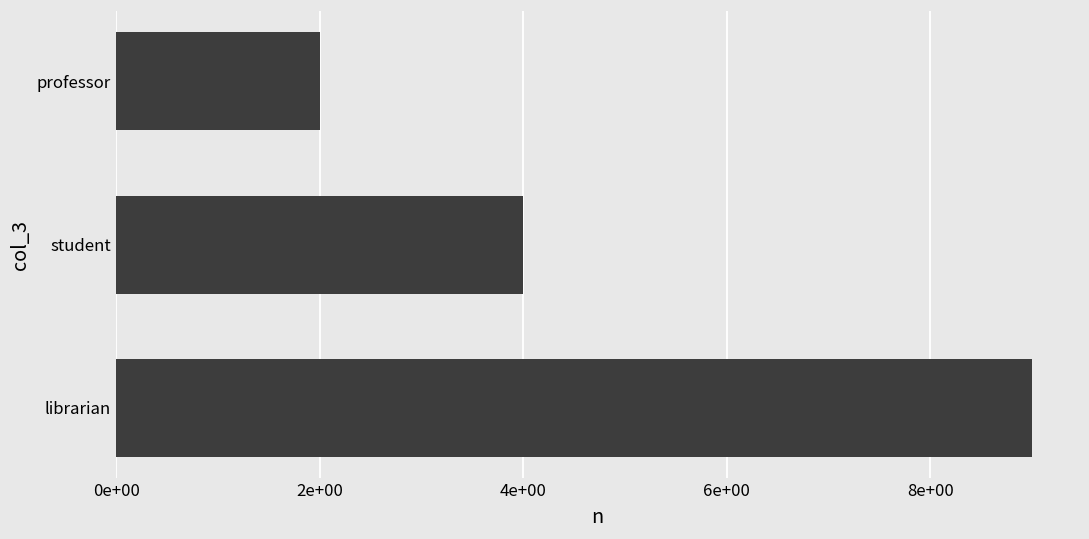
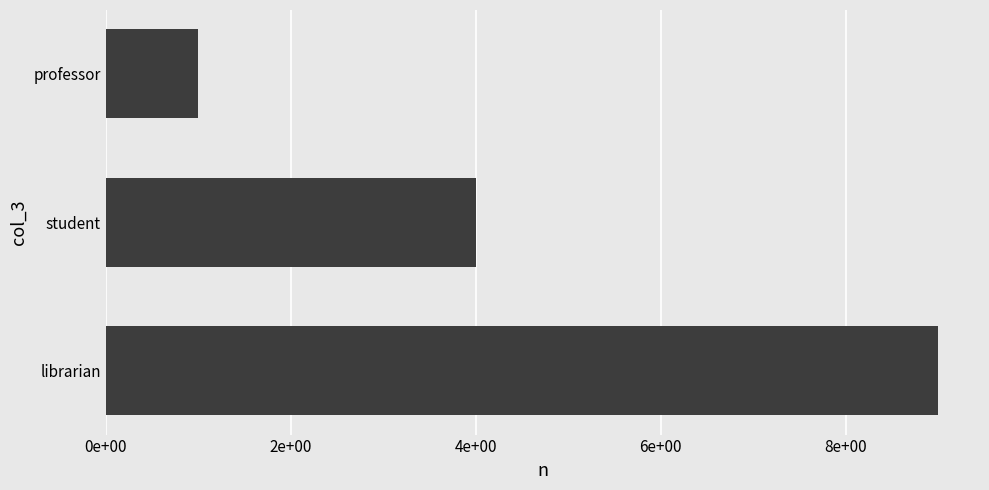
professor: 2 -> 1
